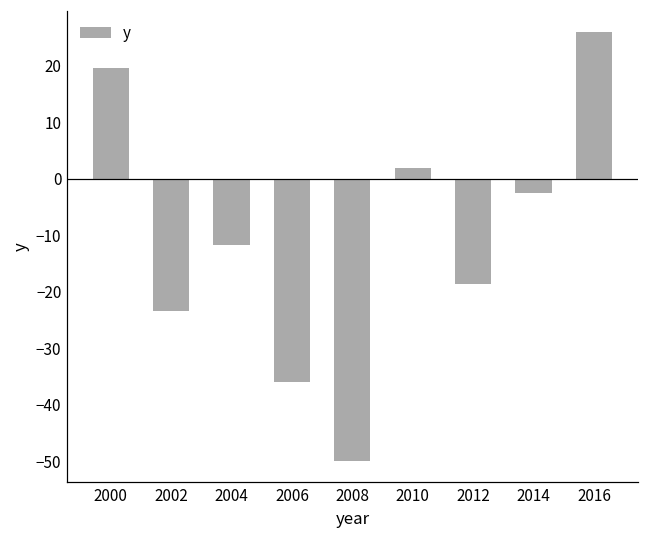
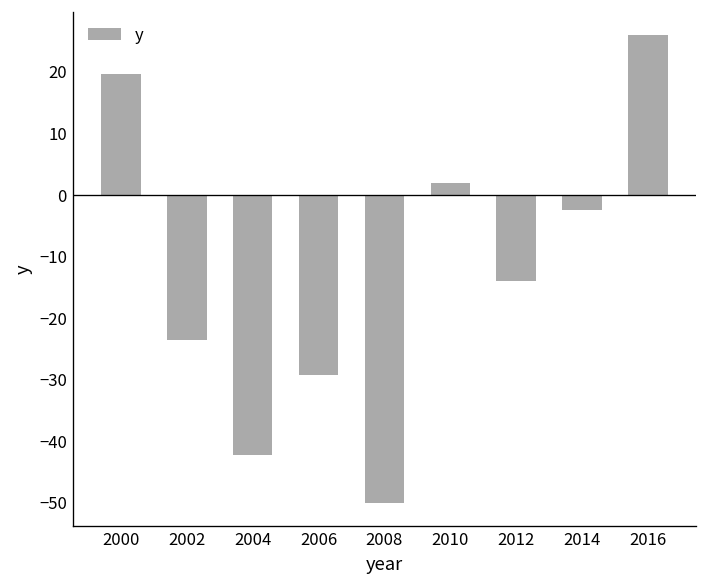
2004: -12 -> -42
2006: -36 -> -29
2012: -19 -> -14
